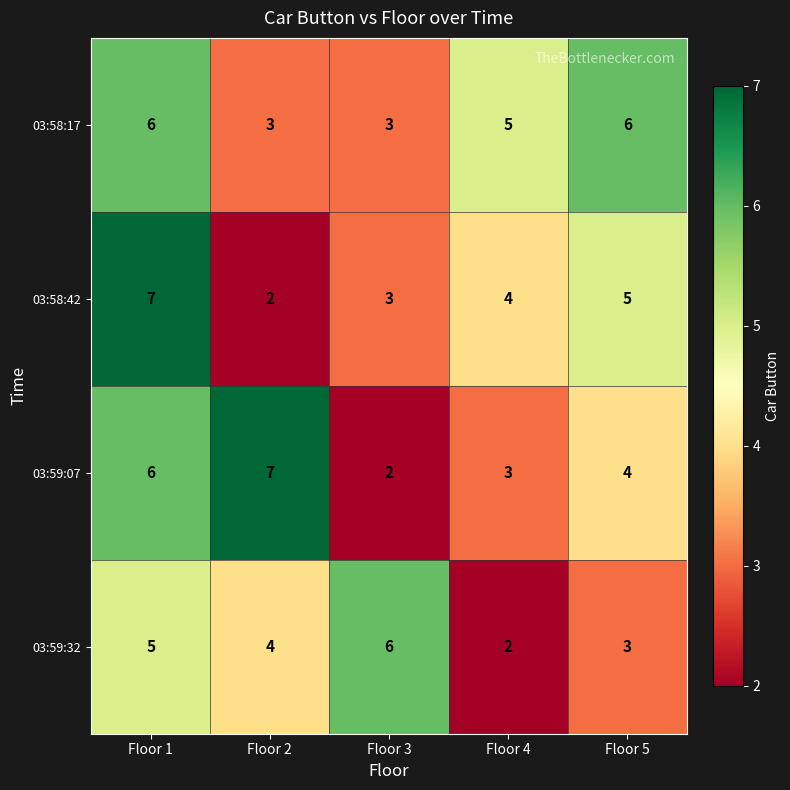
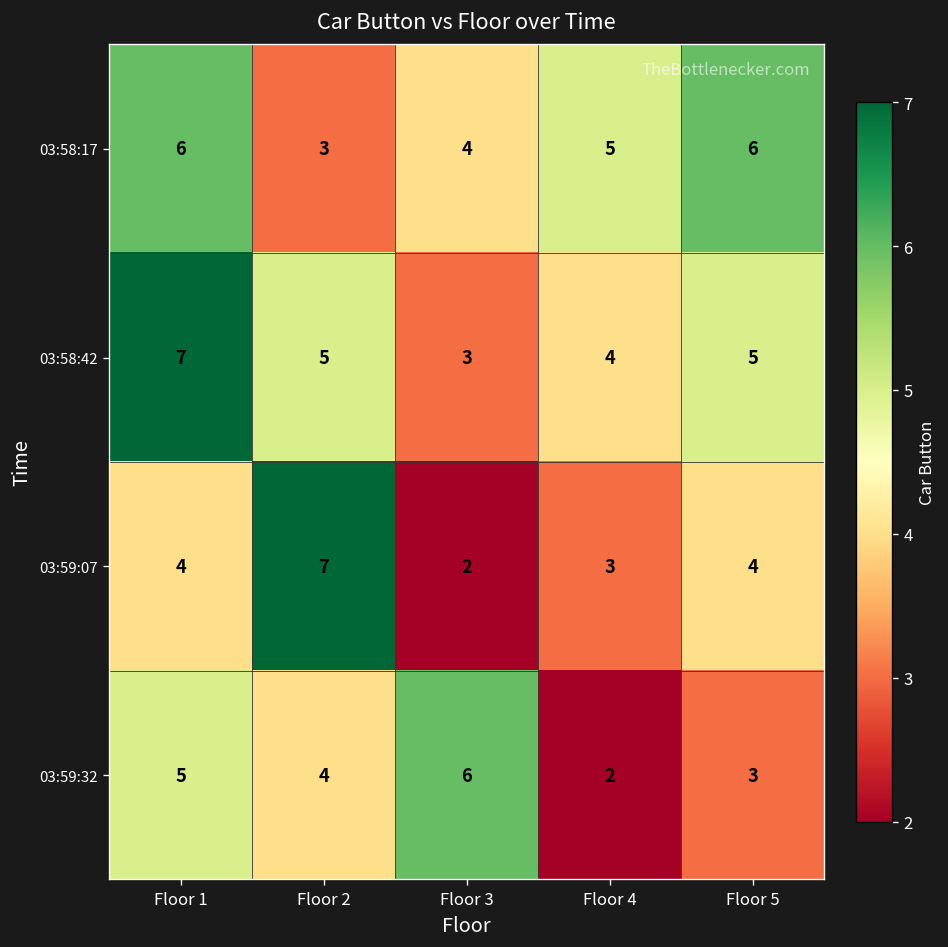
03:58:17, Floor 3: 3 -> 4
03:58:42, Floor 2: 2 -> 5
03:59:07, Floor 1: 6 -> 4
